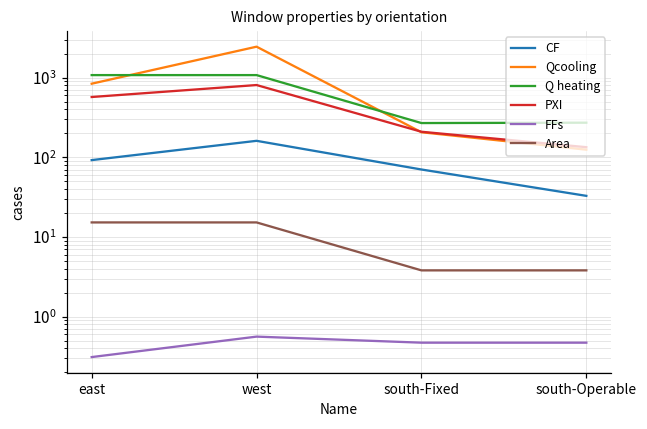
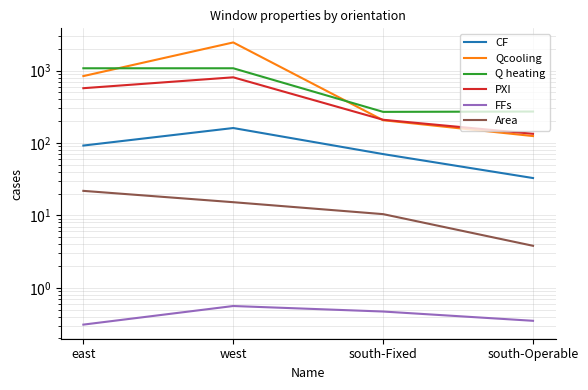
Area, east: 15 -> 22
Area, south-Fixed: 4 -> 10
FFs, south-Operable: 0.5 -> 0.4
